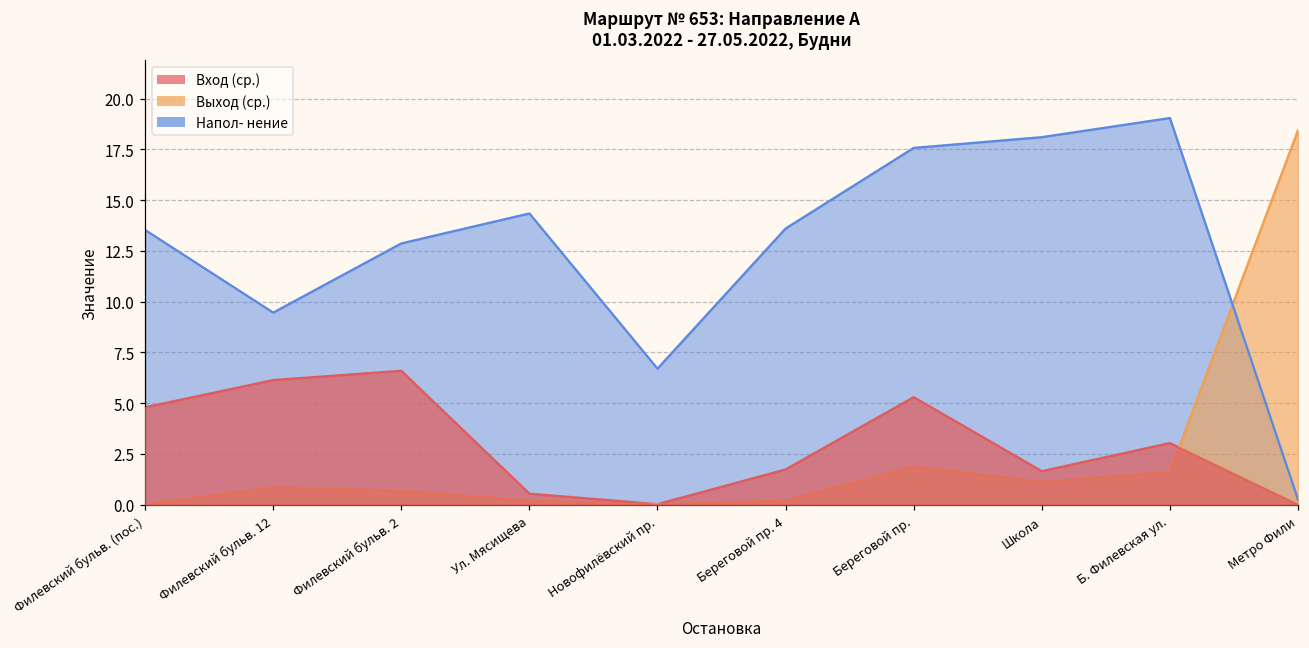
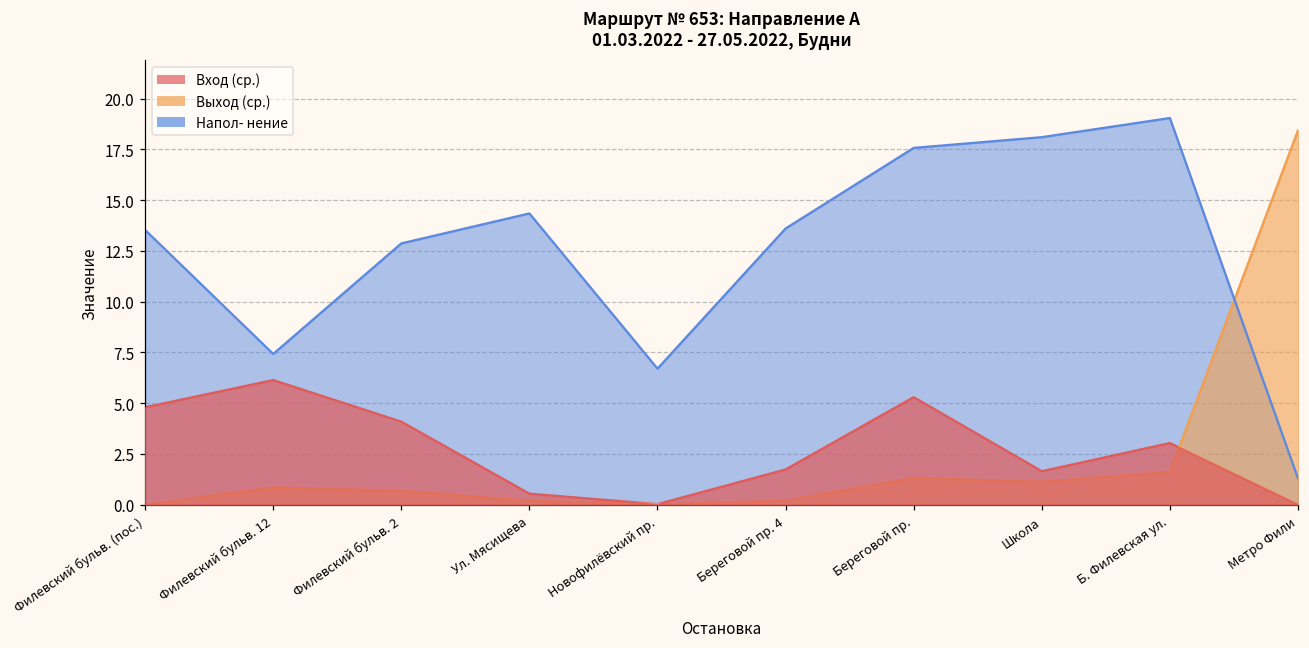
Напол- нение, Филевский бульв. 12: 9.5 -> 7.4
Вход (ср.), Филевский бульв. 2: 6.6 -> 4.1
Выход (ср.), Береговой пр.: 1.9 -> 1.3
Напол- нение, Метро Фили: 0.3 -> 1.3
